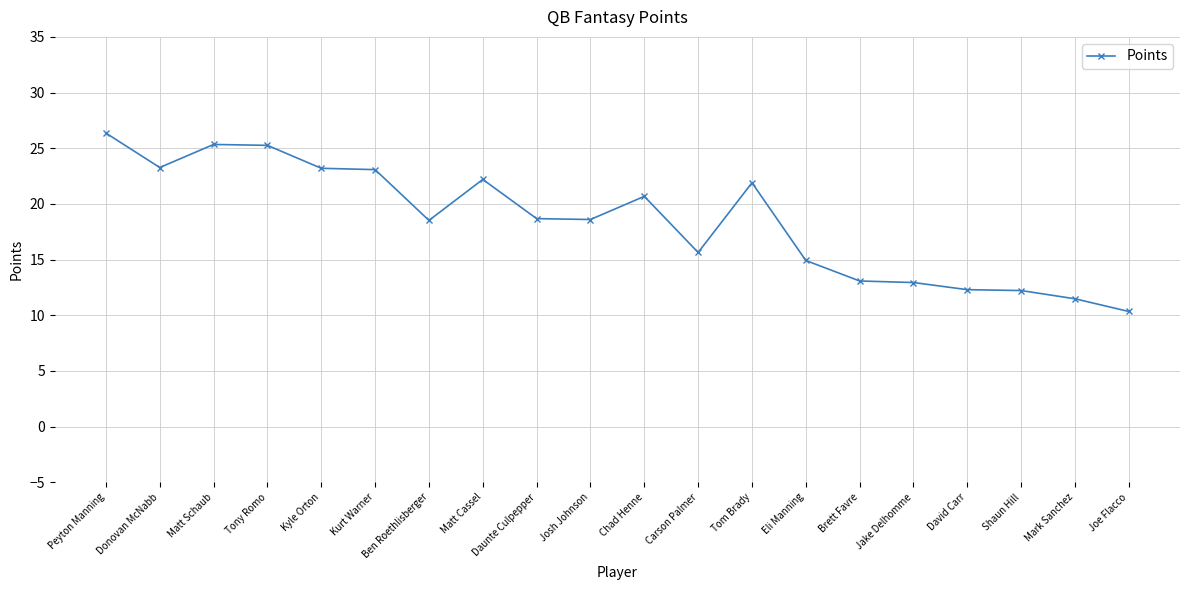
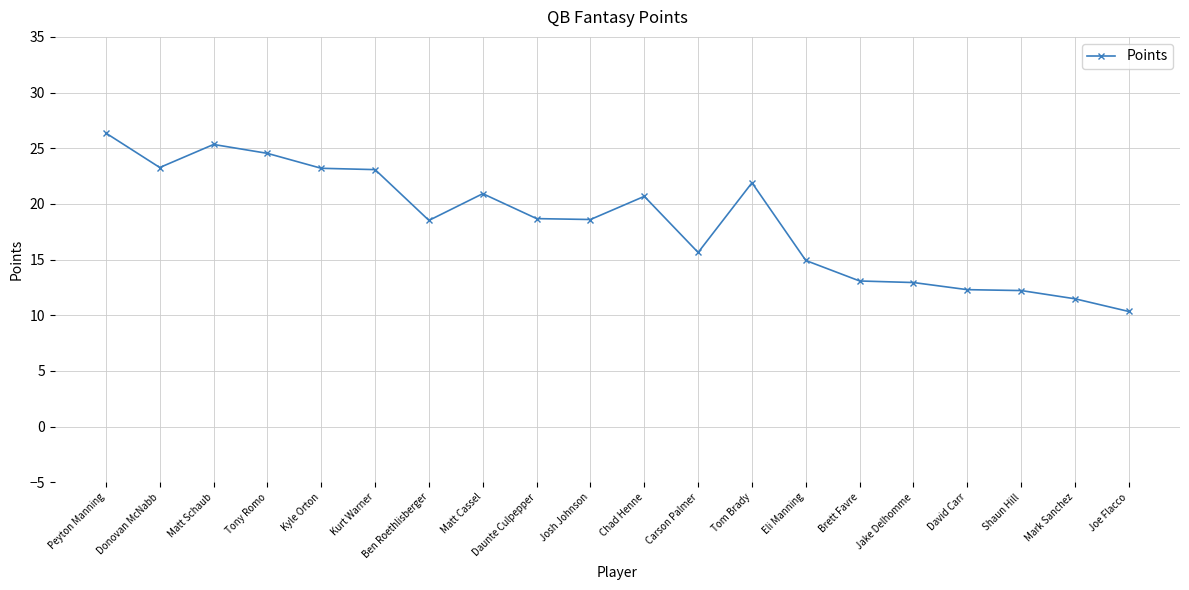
Tony Romo: 25.3 -> 24.5
Matt Cassel: 22.2 -> 20.9
